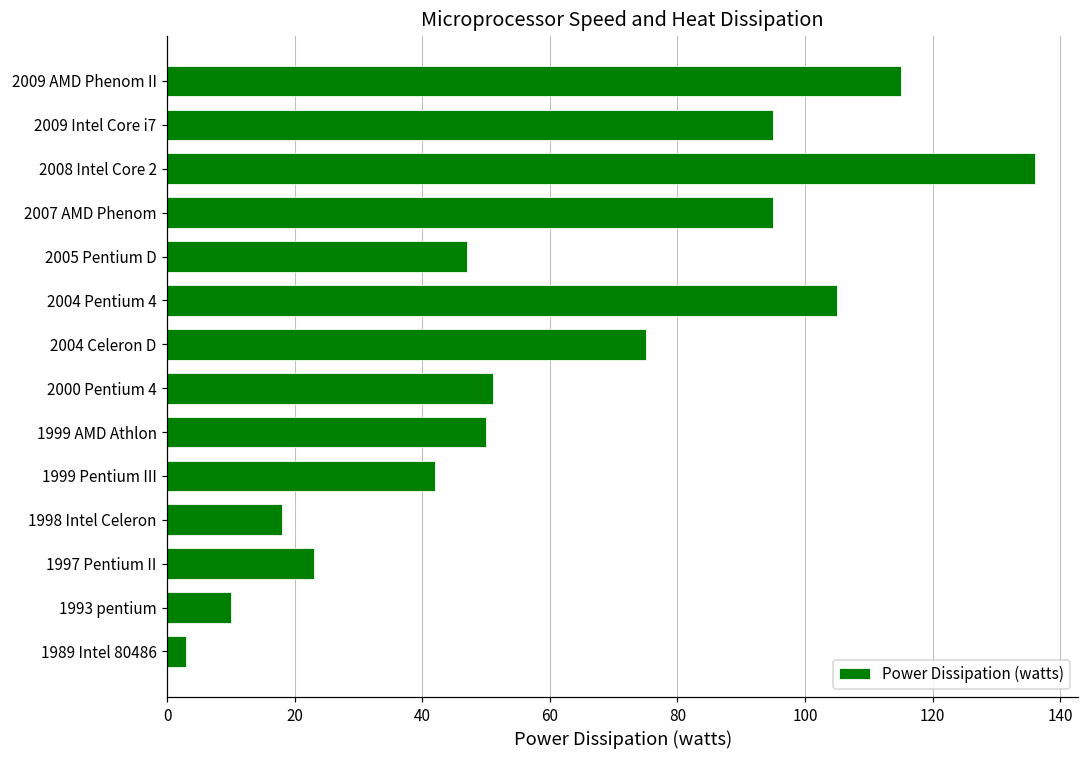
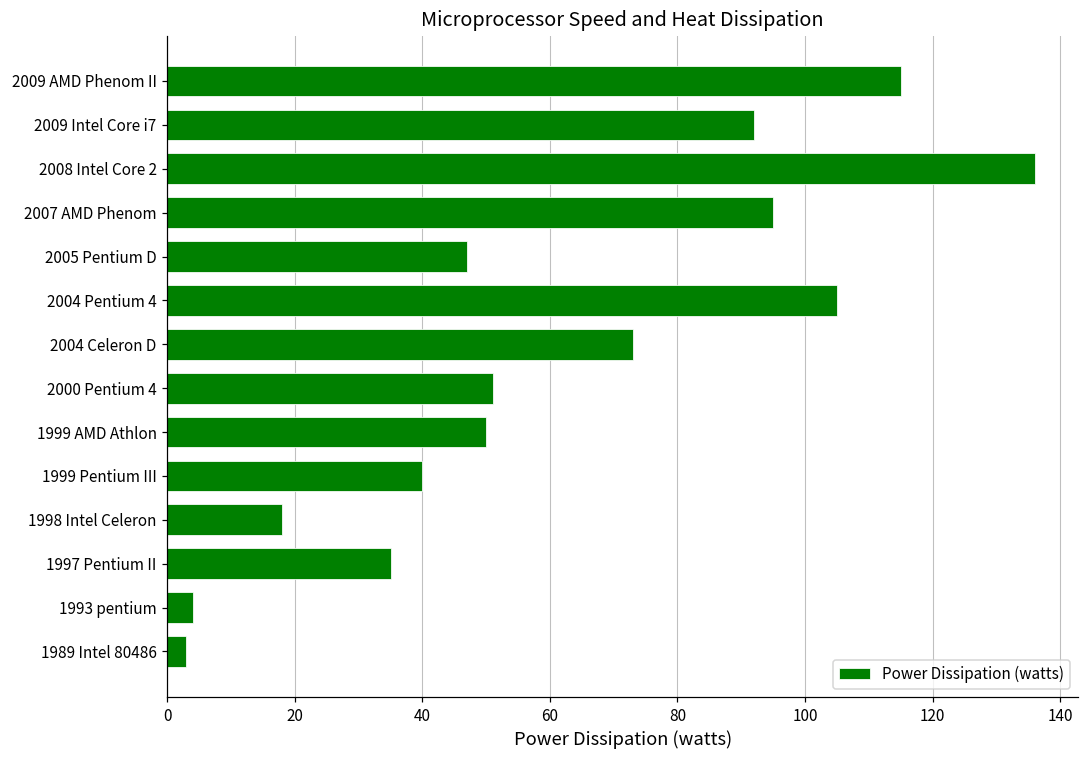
2009 Intel Core i7: 95 -> 92
2004 Celeron D: 75 -> 73
1999 Pentium III: 42 -> 40
1997 Pentium II: 23 -> 35
1993 pentium: 10 -> 4
